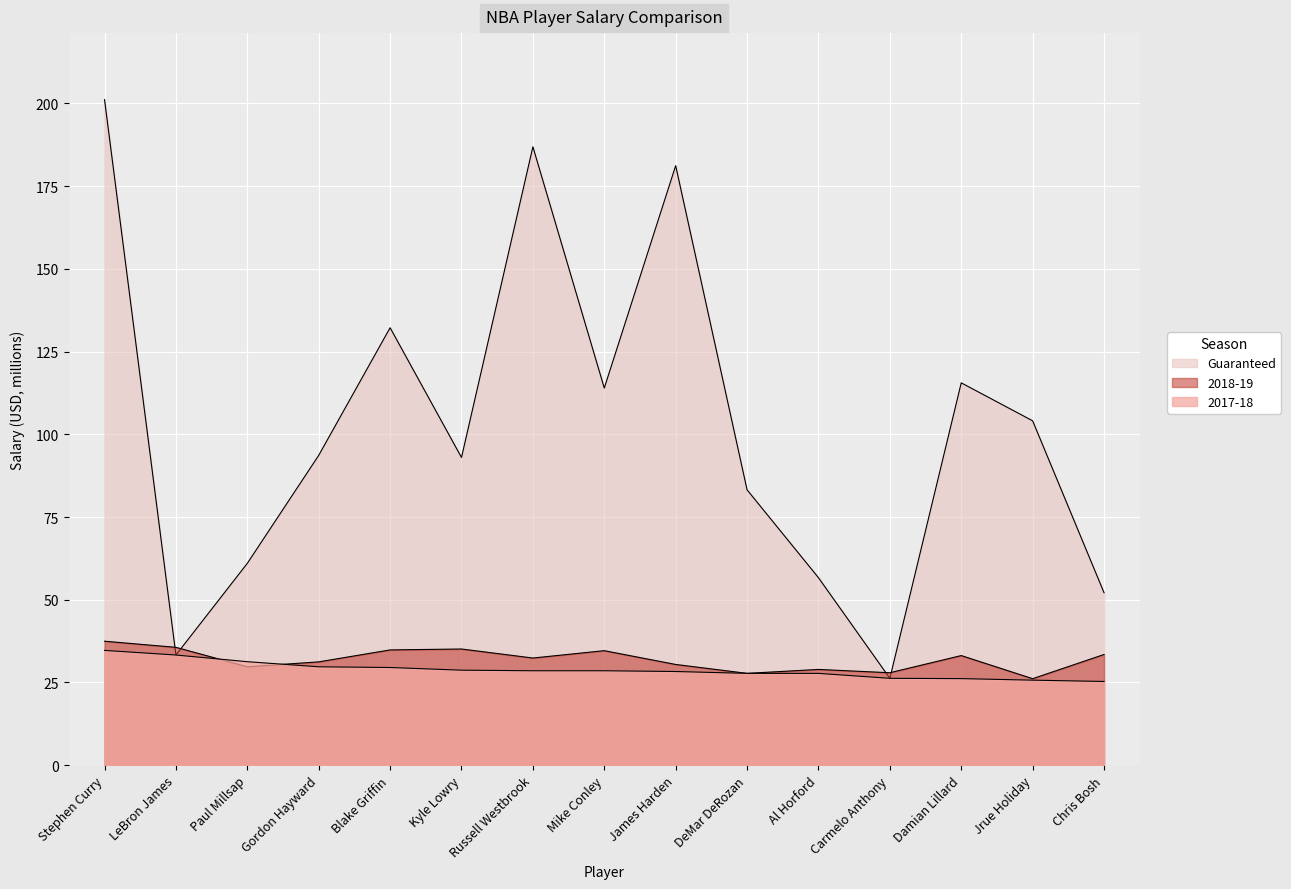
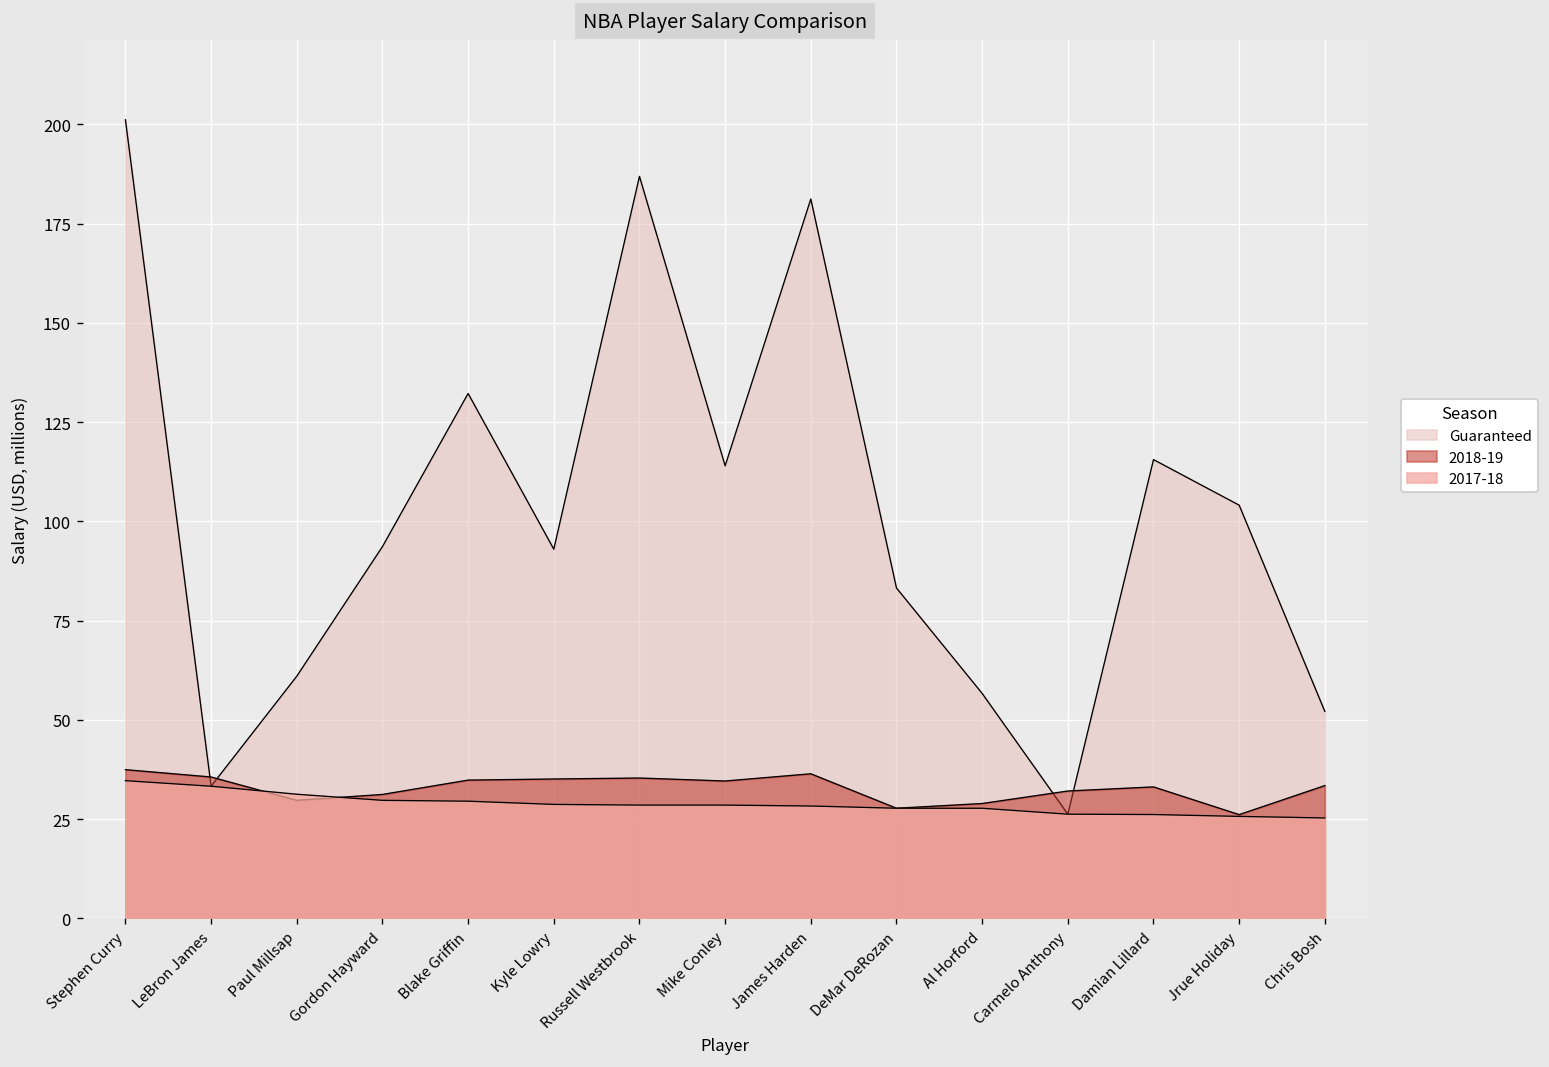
2018-19, Russell Westbrook: 32 -> 35
2018-19, James Harden: 30 -> 36
2018-19, Carmelo Anthony: 28 -> 32
